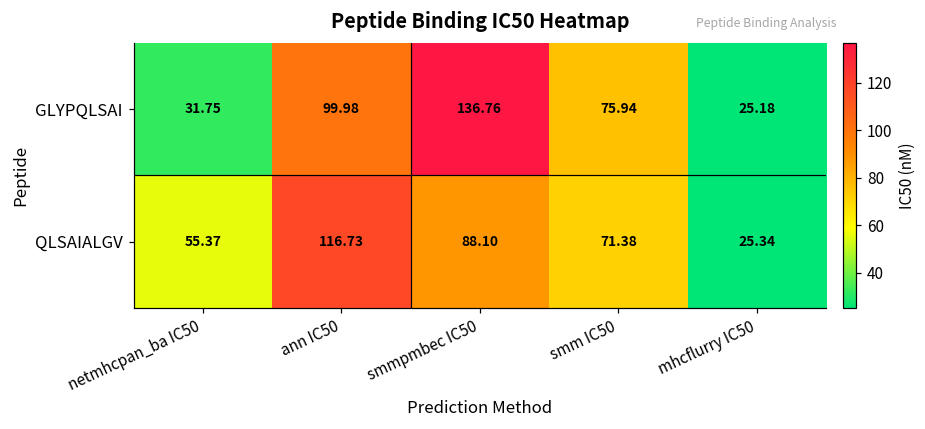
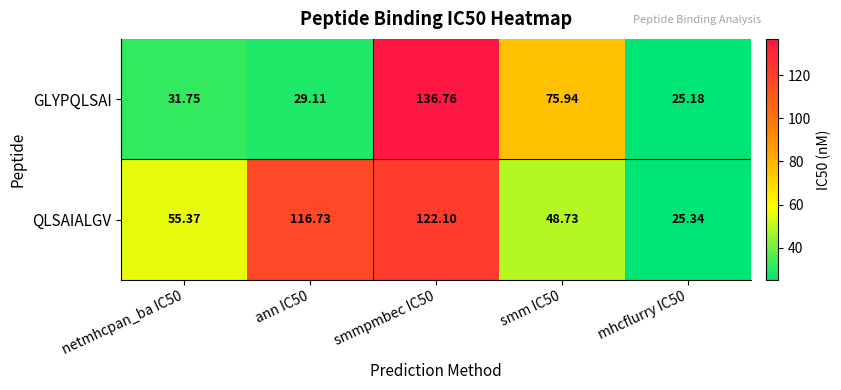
GLYPQLSAI, ann IC50: 99.98 -> 29.11
QLSAIALGV, smmpmbec IC50: 88.10 -> 122.10
QLSAIALGV, smm IC50: 71.38 -> 48.73
